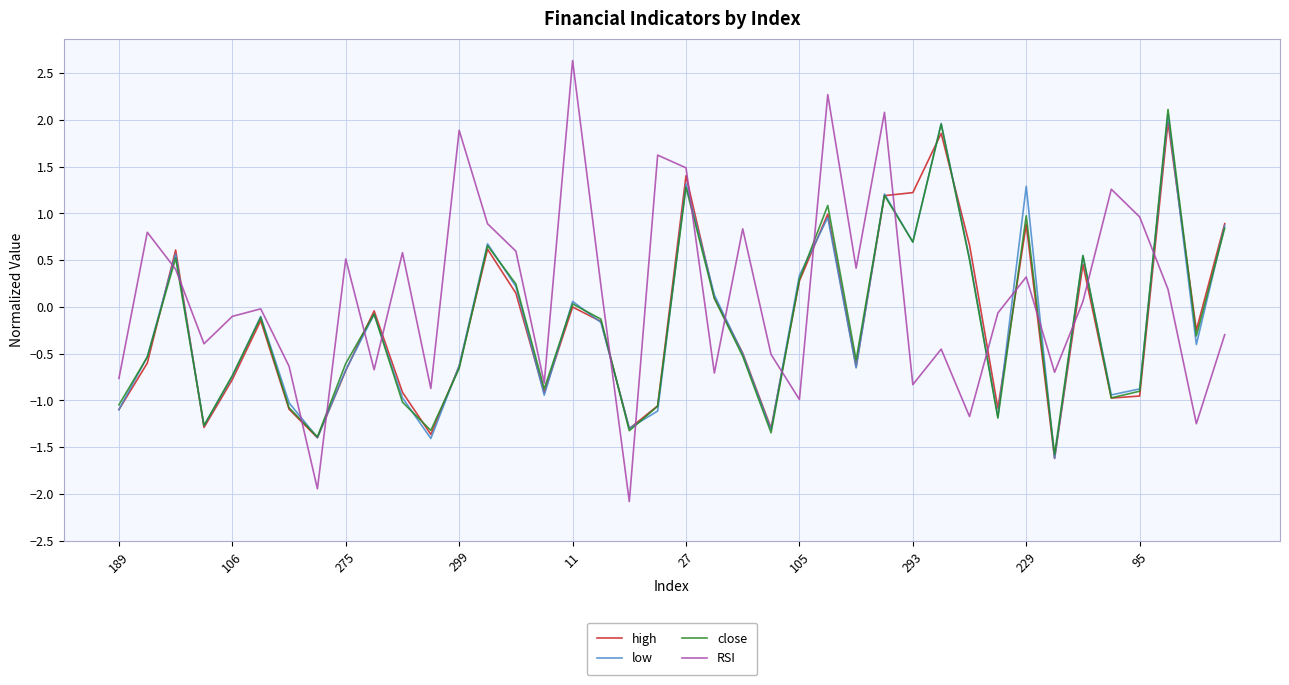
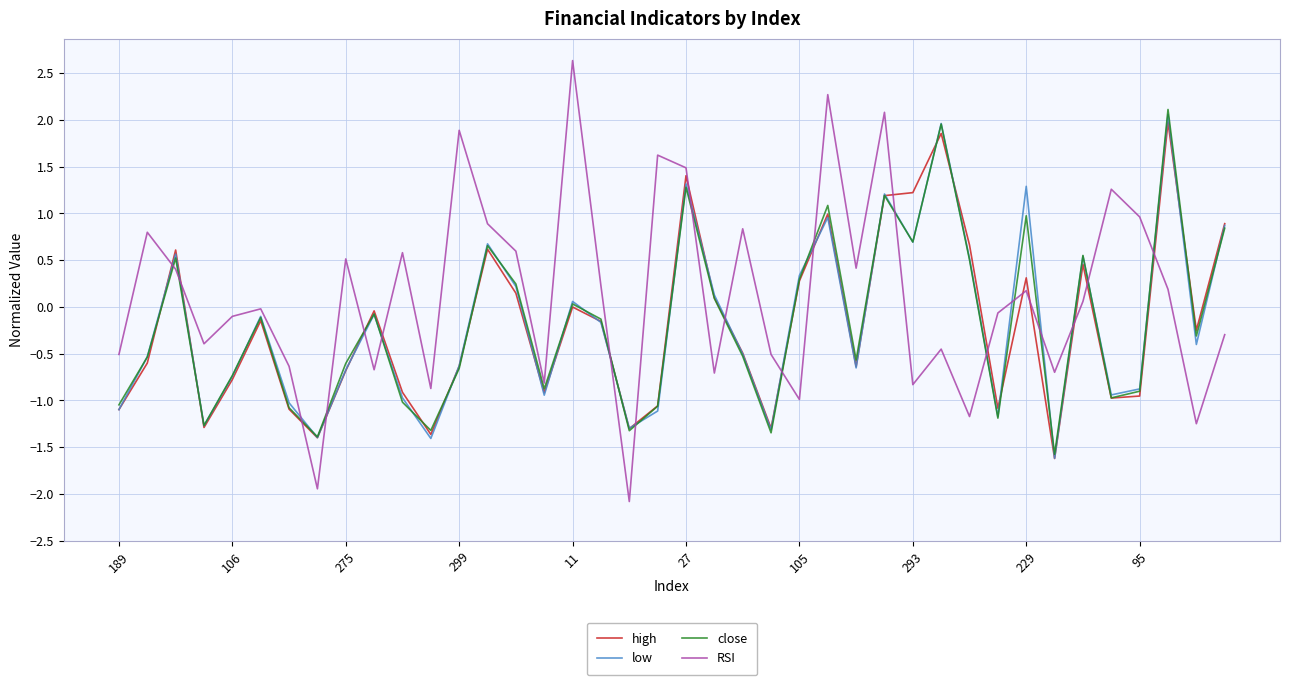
RSI, 189: -0.8 -> -0.5
high, 229: 0.9 -> 0.3
RSI, 229: 0.3 -> 0.2
